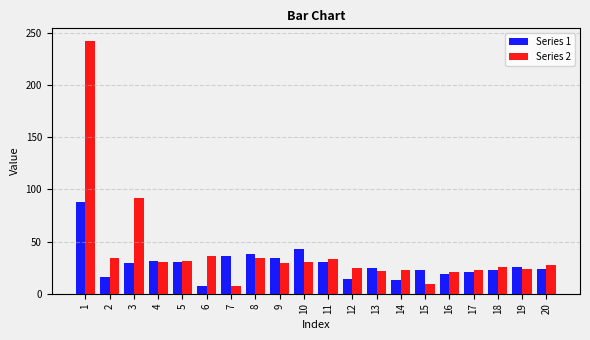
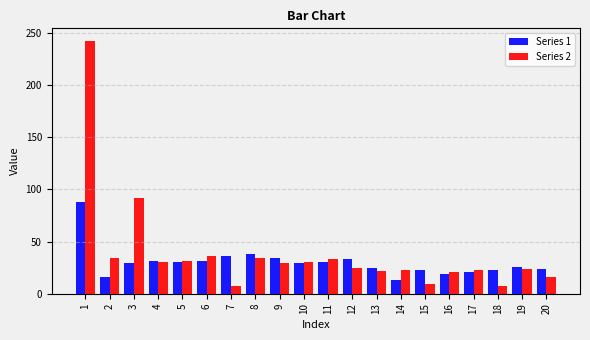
Series 1, 6: 7 -> 31
Series 1, 10: 43 -> 29
Series 1, 12: 14 -> 33
Series 2, 18: 26 -> 8
Series 2, 20: 28 -> 16
